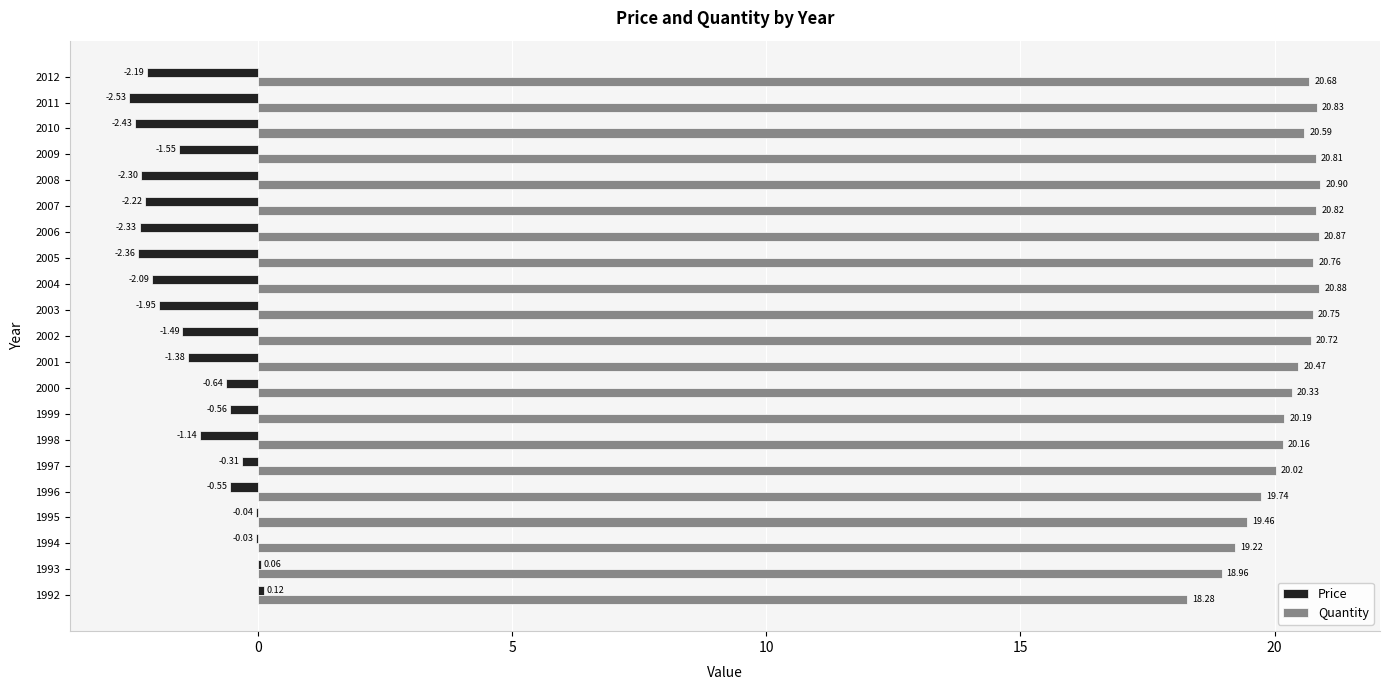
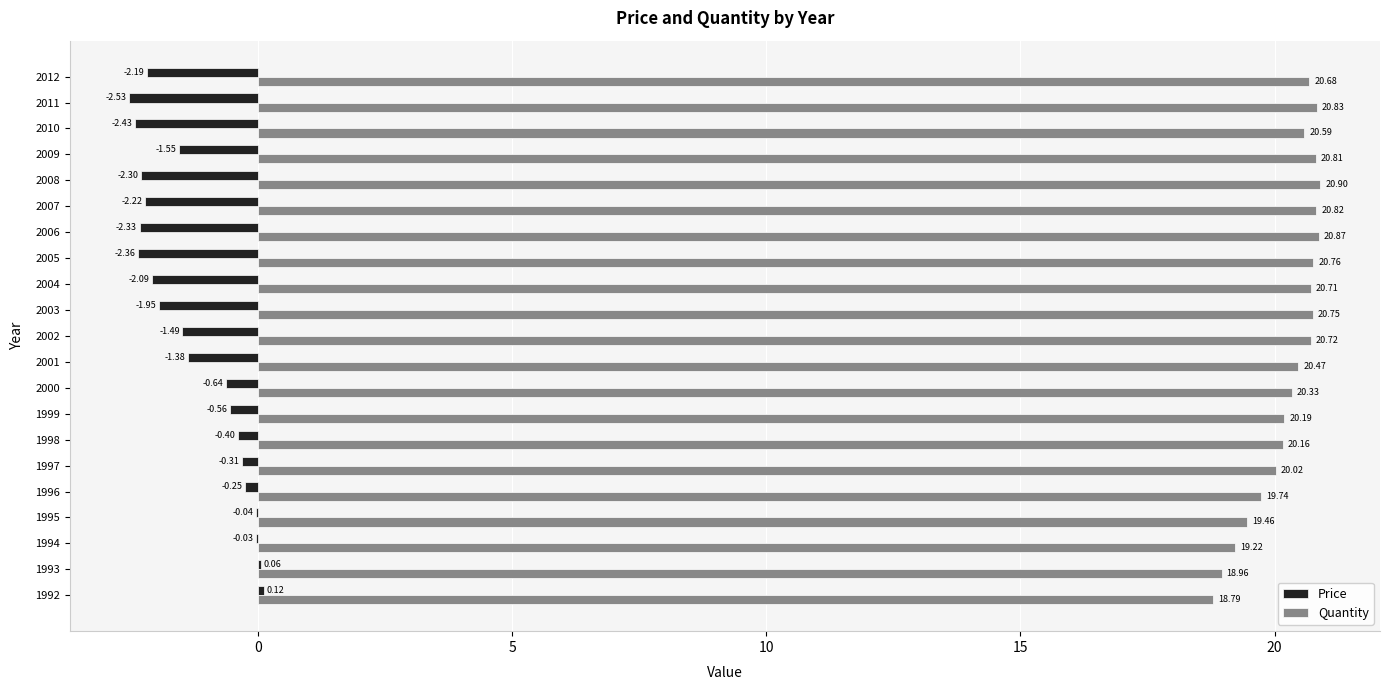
Quantity, 2004: 20.88 -> 20.71
Price, 1998: -1.14 -> -0.40
Price, 1996: -0.55 -> -0.25
Quantity, 1992: 18.28 -> 18.79
